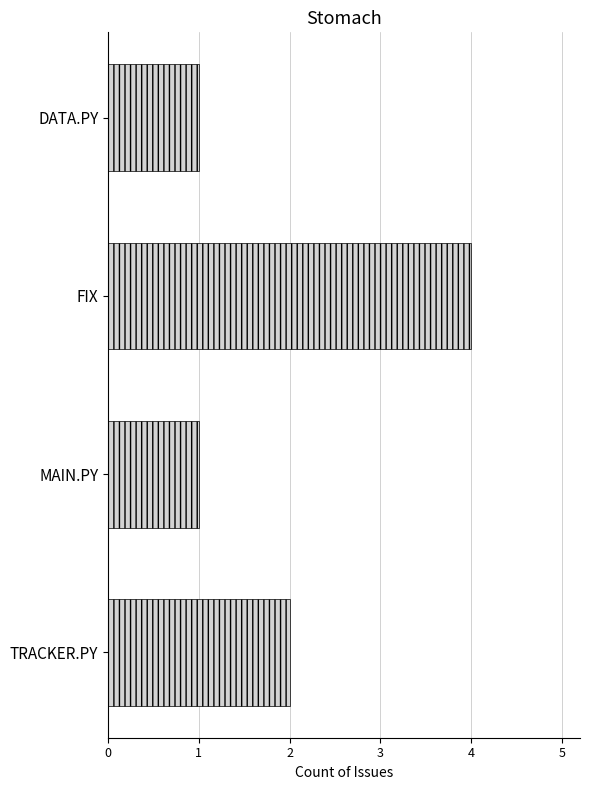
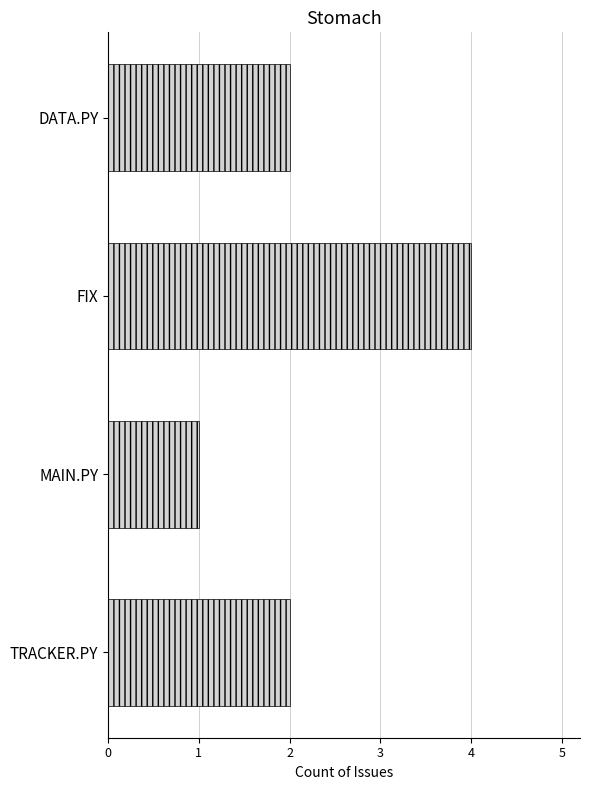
DATA.PY: 1 -> 2
